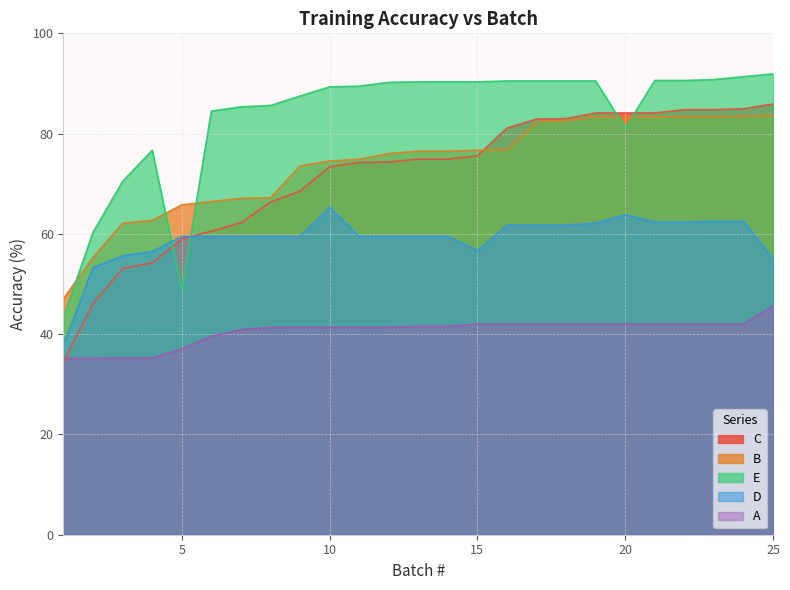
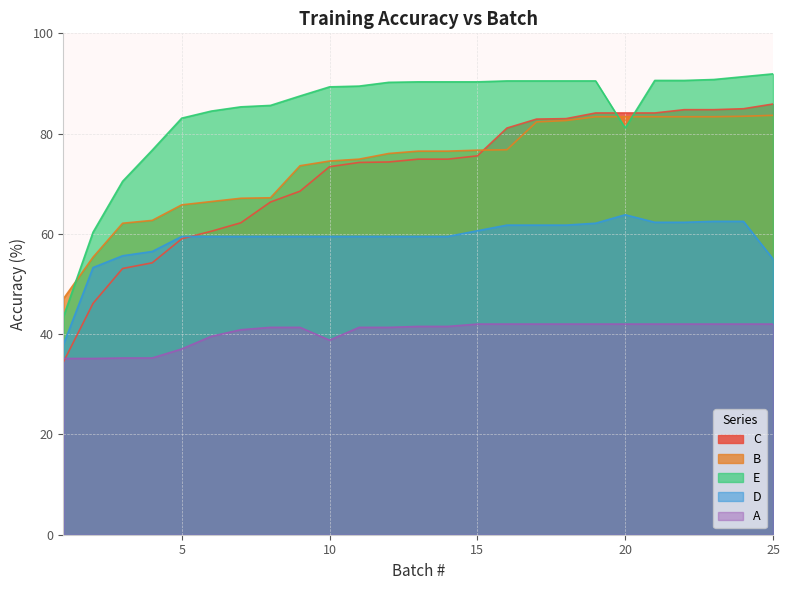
E, 5: 49 -> 83
D, 10: 65 -> 59
A, 10: 41 -> 39
D, 15: 57 -> 61
A, 25: 46 -> 42
